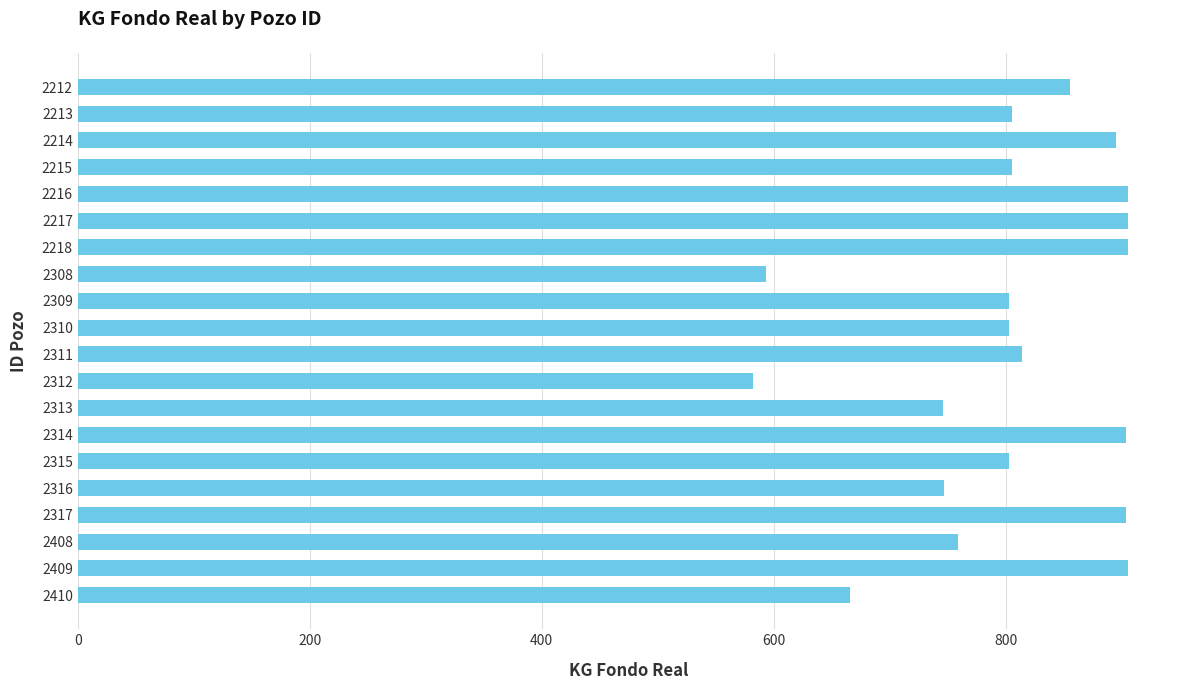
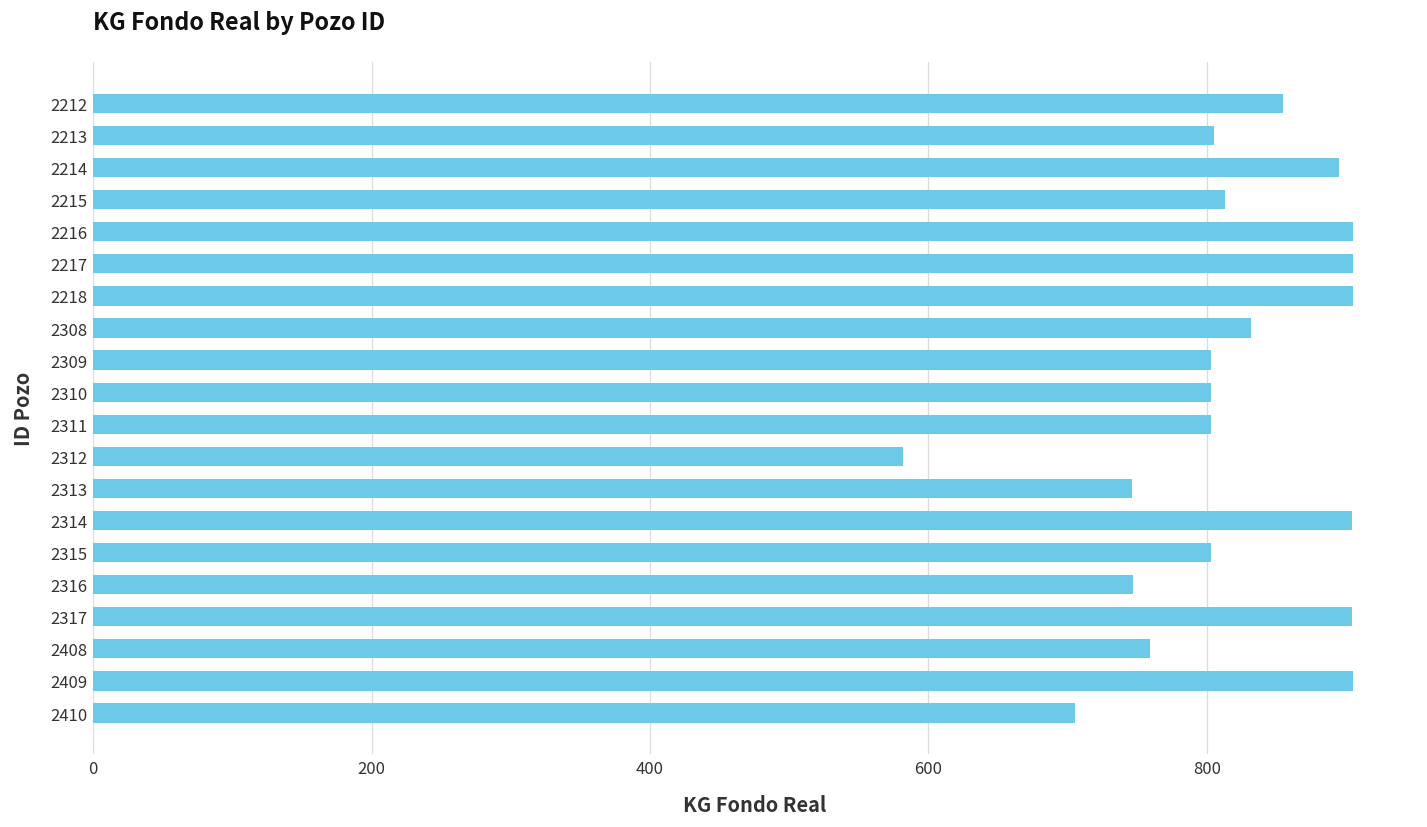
2215: 805 -> 813
2308: 593 -> 832
2311: 814 -> 803
2410: 666 -> 705
